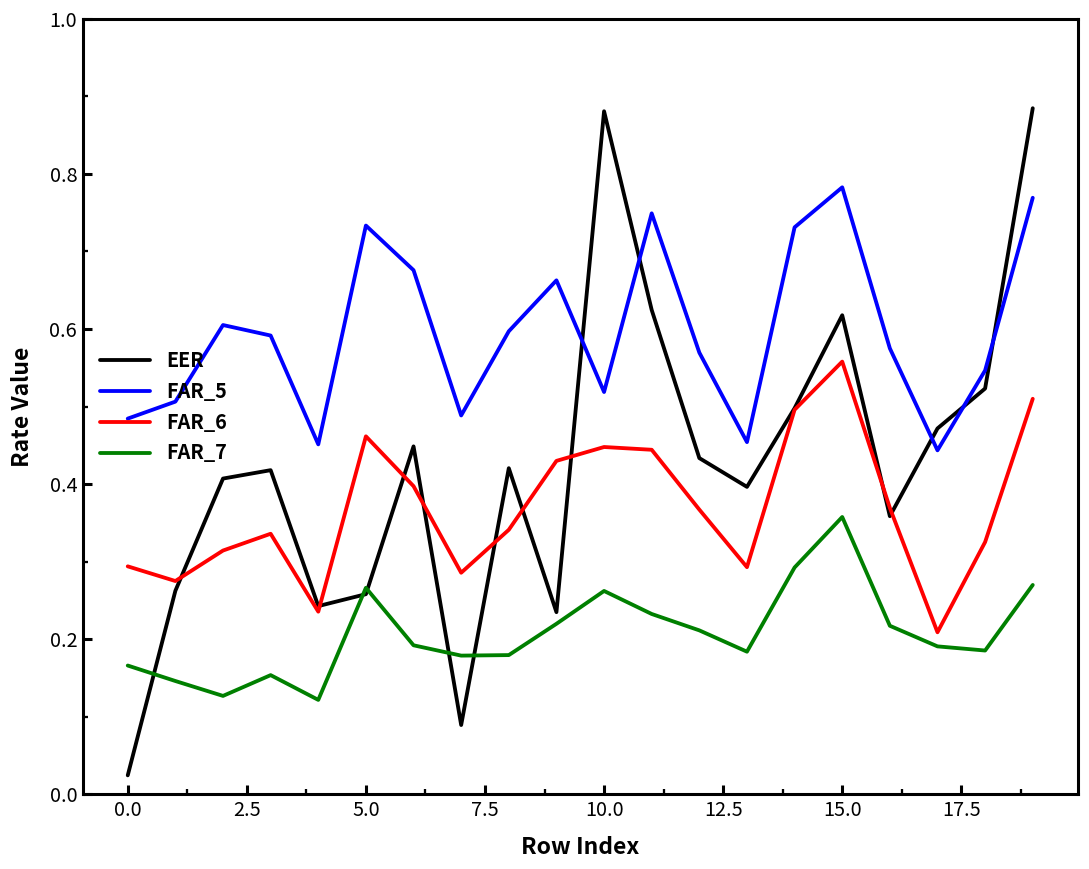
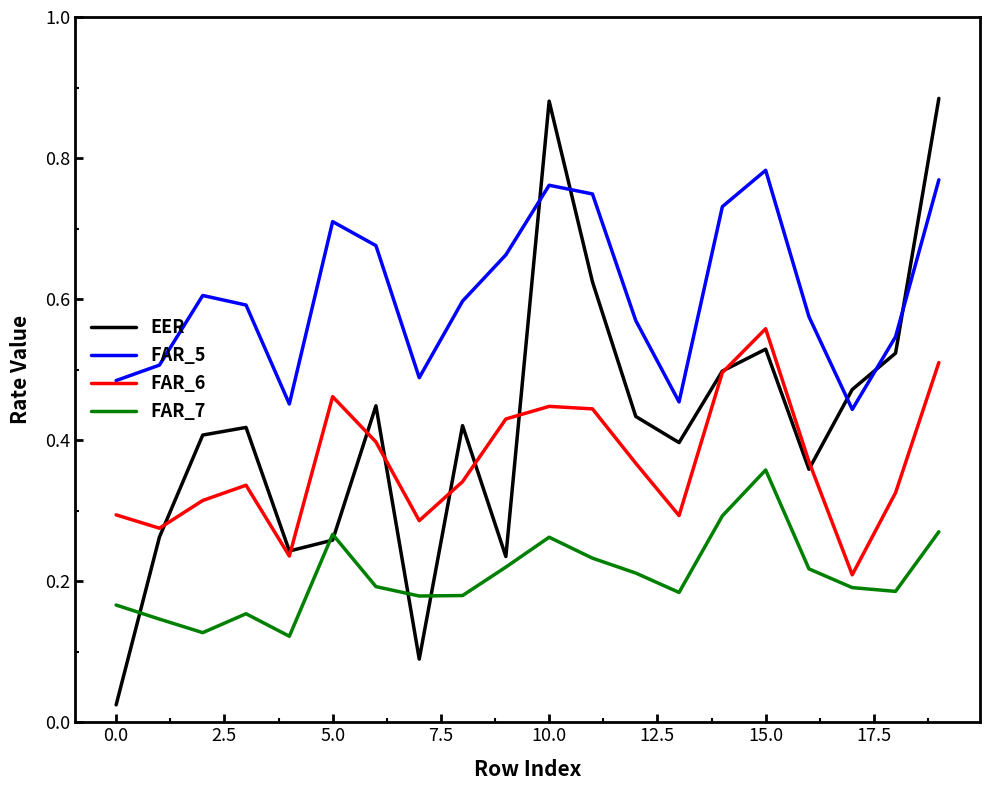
FAR_5, 5.0: 0.73 -> 0.71
FAR_5, 10.0: 0.52 -> 0.76
EER, 15.0: 0.62 -> 0.53
